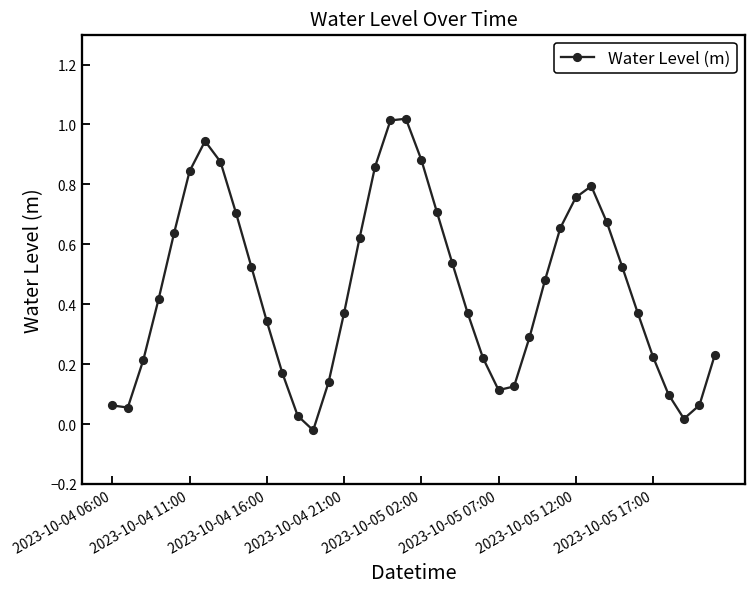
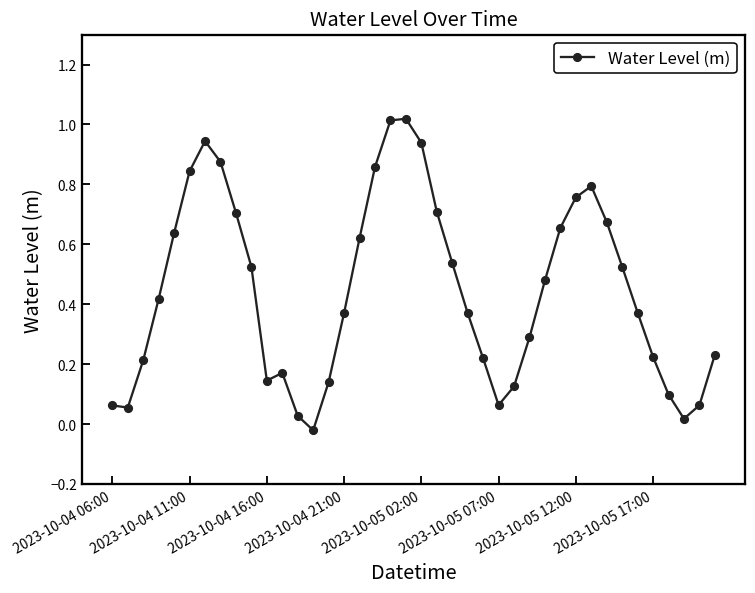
2023-10-04 16:00: 0.34 -> 0.15
2023-10-05 02:00: 0.88 -> 0.94
2023-10-05 07:00: 0.11 -> 0.06
